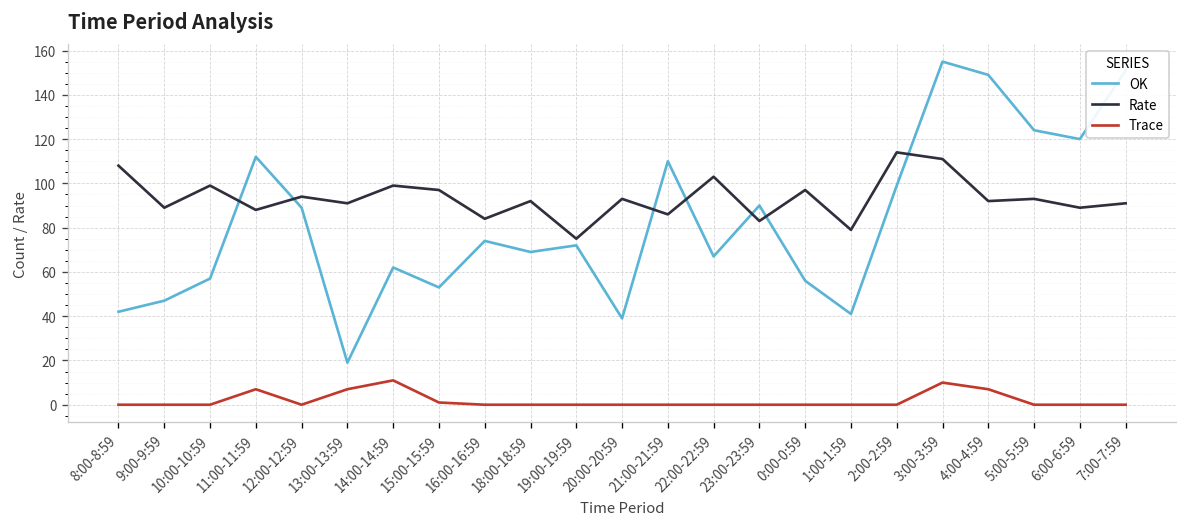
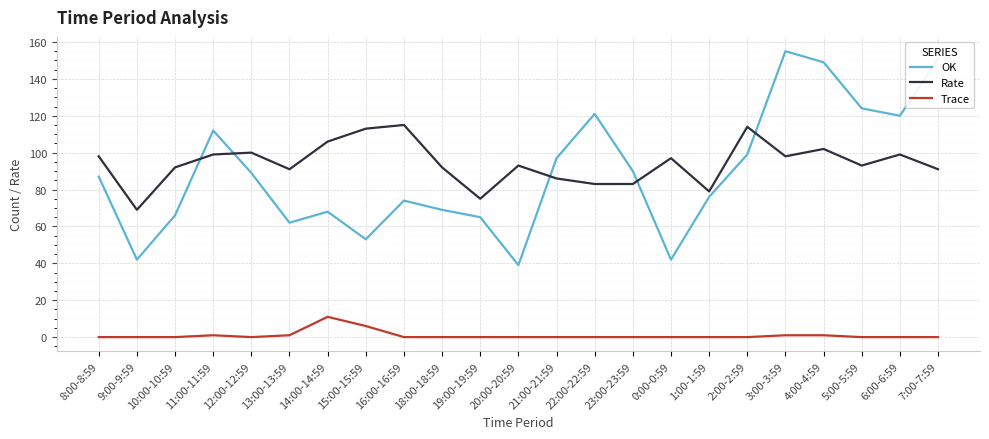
OK, 8:00-8:59: 42 -> 87
Rate, 8:00-8:59: 108 -> 98
OK, 9:00-9:59: 47 -> 42
Rate, 9:00-9:59: 89 -> 69
OK, 10:00-10:59: 57 -> 66
Rate, 10:00-10:59: 99 -> 92
Rate, 11:00-11:59: 88 -> 99
Trace, 11:00-11:59: 7 -> 1
Rate, 12:00-12:59: 94 -> 100
OK, 13:00-13:59: 19 -> 62
Trace, 13:00-13:59: 7 -> 1
OK, 14:00-14:59: 62 -> 68
Rate, 14:00-14:59: 99 -> 106
Rate, 15:00-15:59: 97 -> 113
Trace, 15:00-15:59: 1 -> 6
Rate, 16:00-16:59: 84 -> 115
OK, 19:00-19:59: 72 -> 65
OK, 21:00-21:59: 110 -> 97
OK, 22:00-22:59: 67 -> 121
Rate, 22:00-22:59: 103 -> 83
OK, 0:00-0:59: 56 -> 42
OK, 1:00-1:59: 41 -> 76
Rate, 3:00-3:59: 111 -> 98
Trace, 3:00-3:59: 10 -> 1
Rate, 4:00-4:59: 92 -> 102
Trace, 4:00-4:59: 7 -> 1
Rate, 6:00-6:59: 89 -> 99
